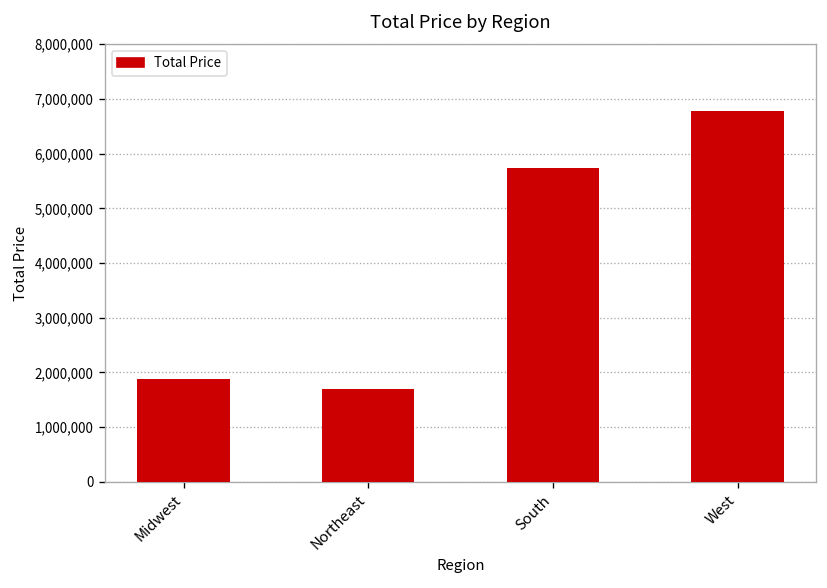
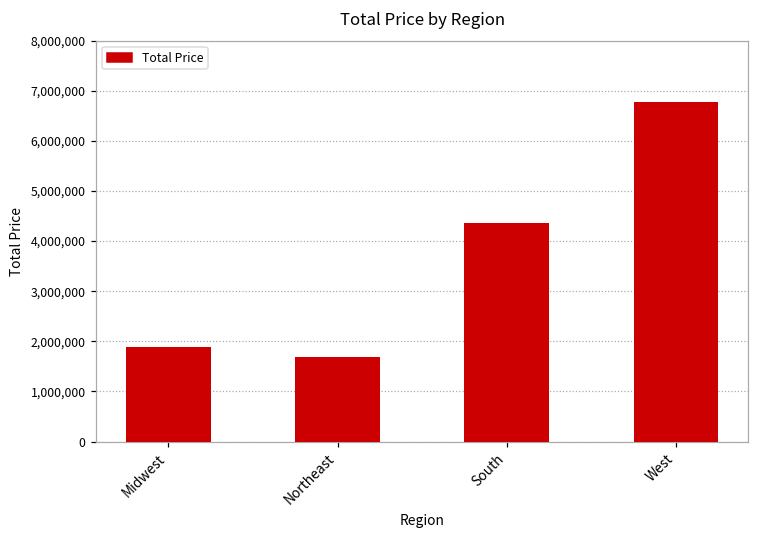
South: 5,700,000 -> 4,400,000
